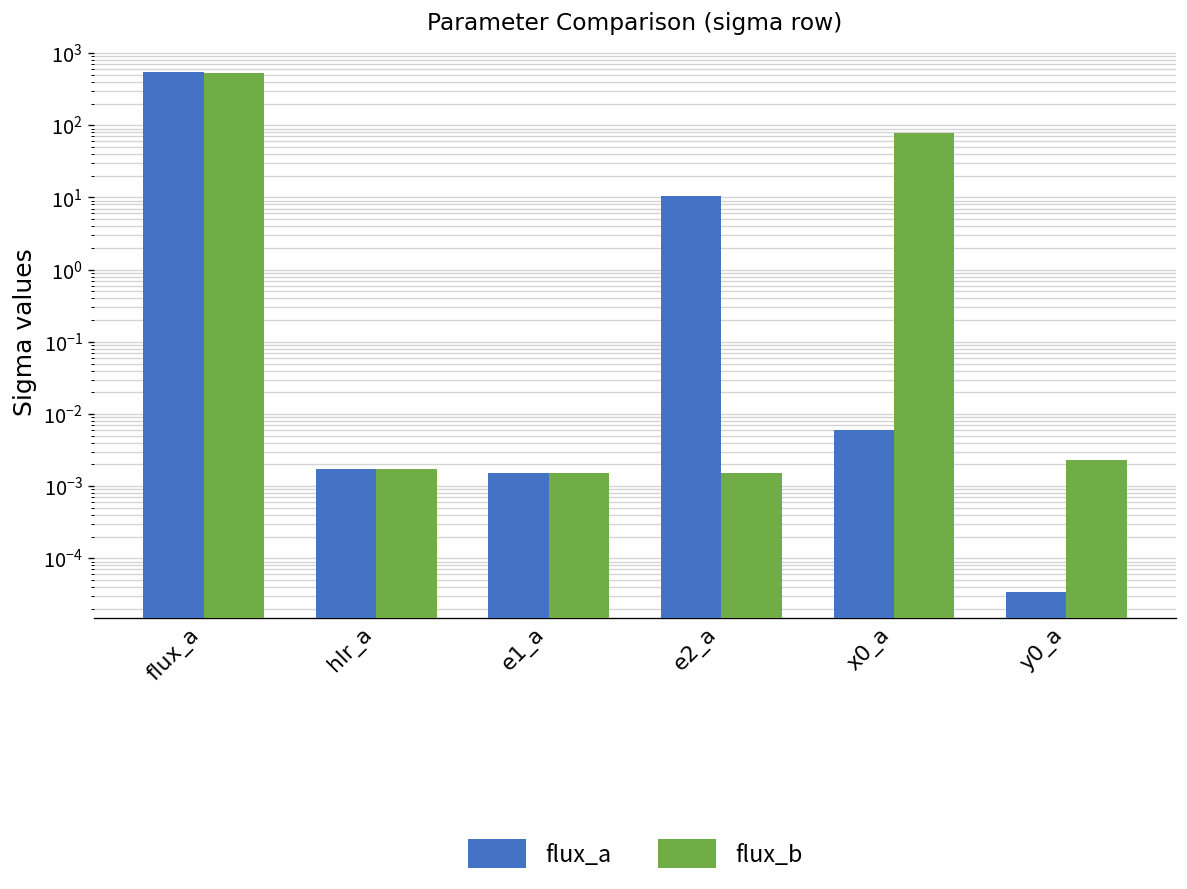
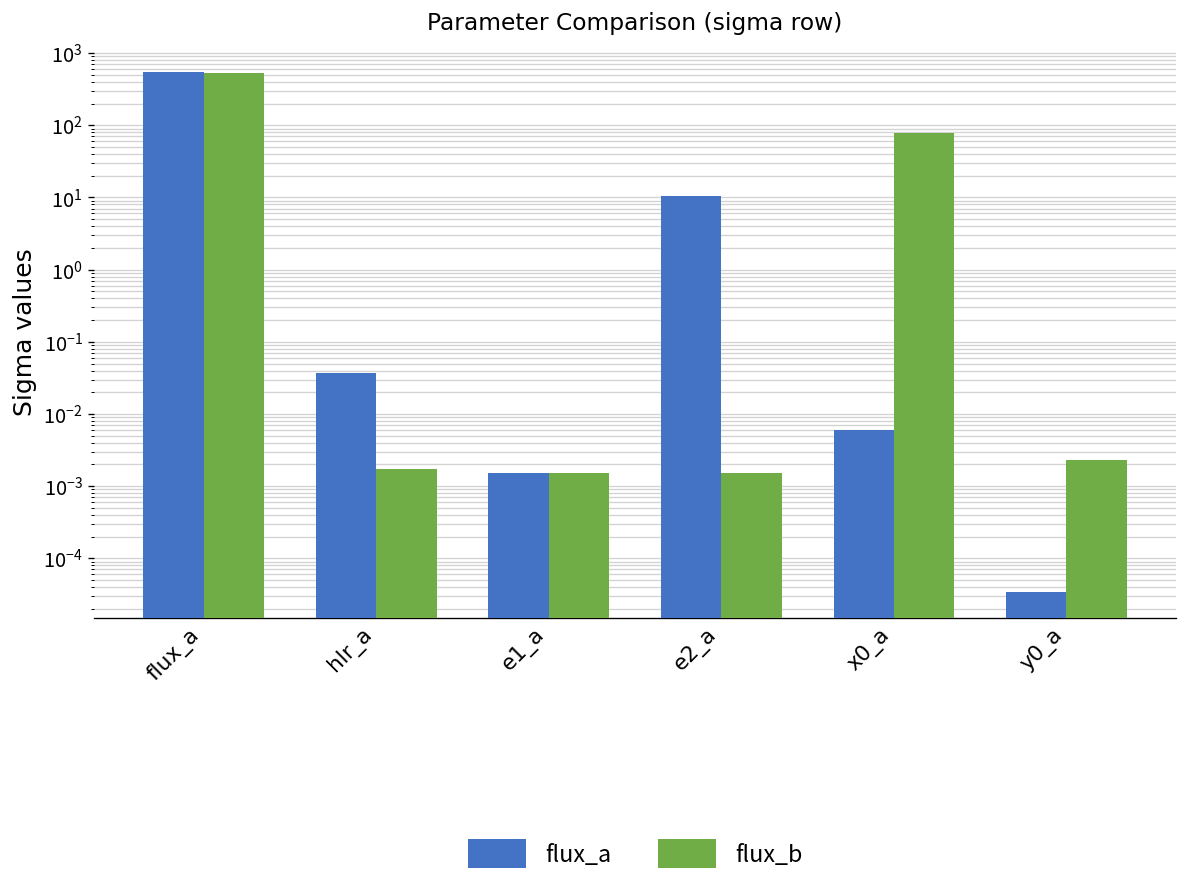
flux_a, hlr_a: 0.0017 -> 0.04
